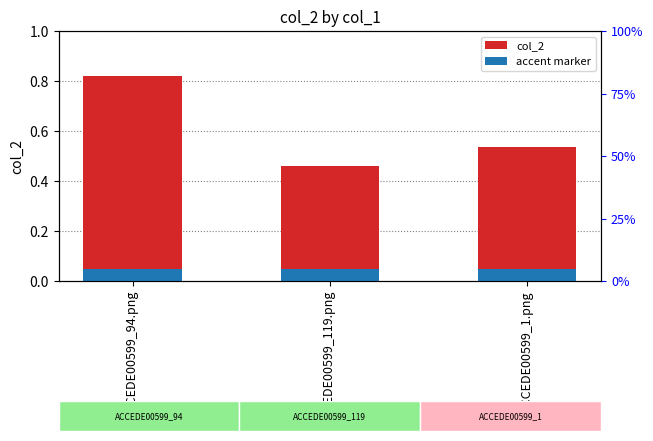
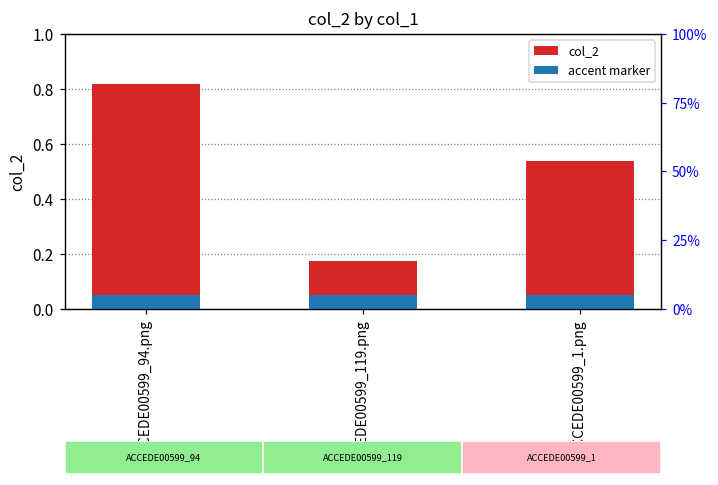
col_2 by col_1, col_2, ACCEDE00599_119.png: 0.46 -> 0.18
